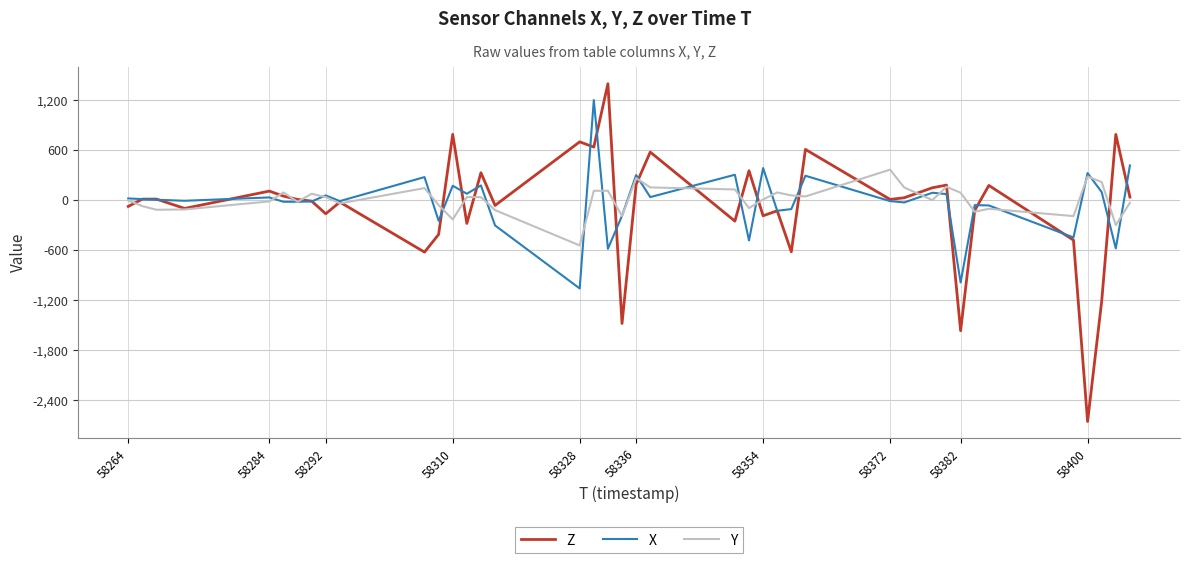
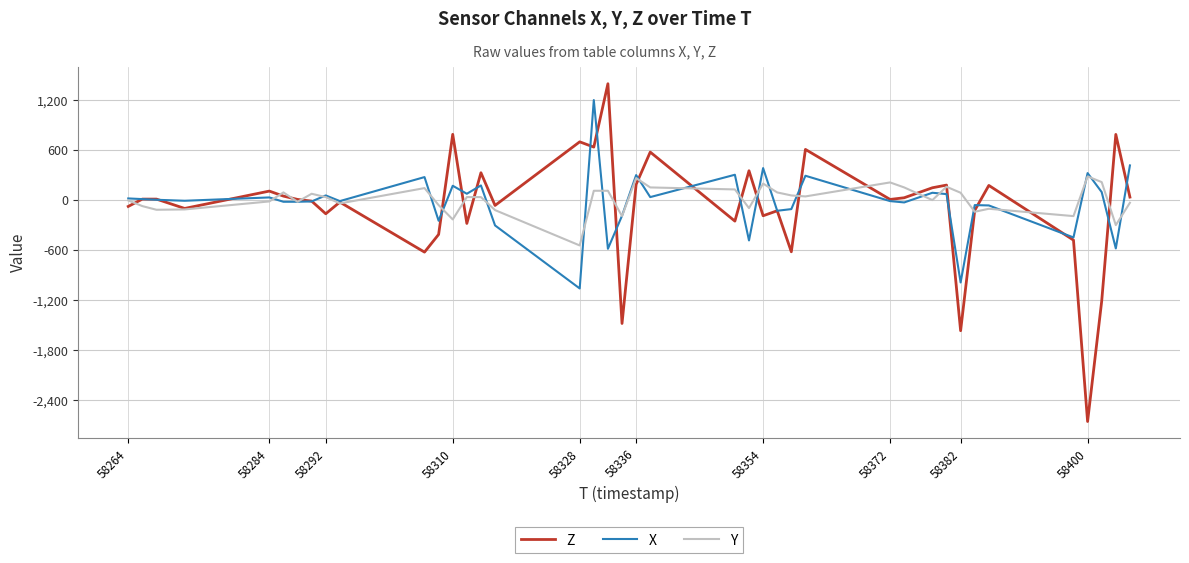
Y, 58354: 0 -> 200
Y, 58372: 400 -> 200
